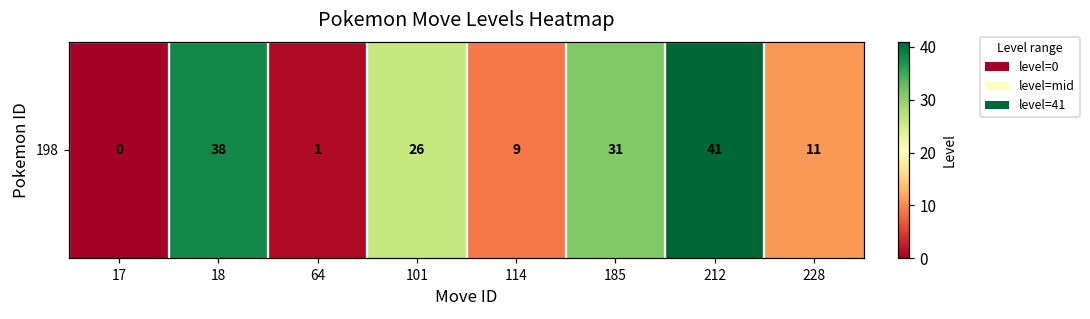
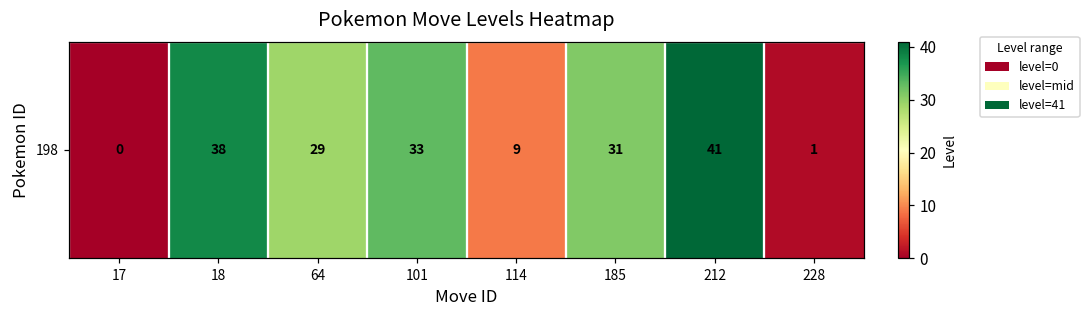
198, 64: 1 -> 29
198, 101: 26 -> 33
198, 228: 11 -> 1
